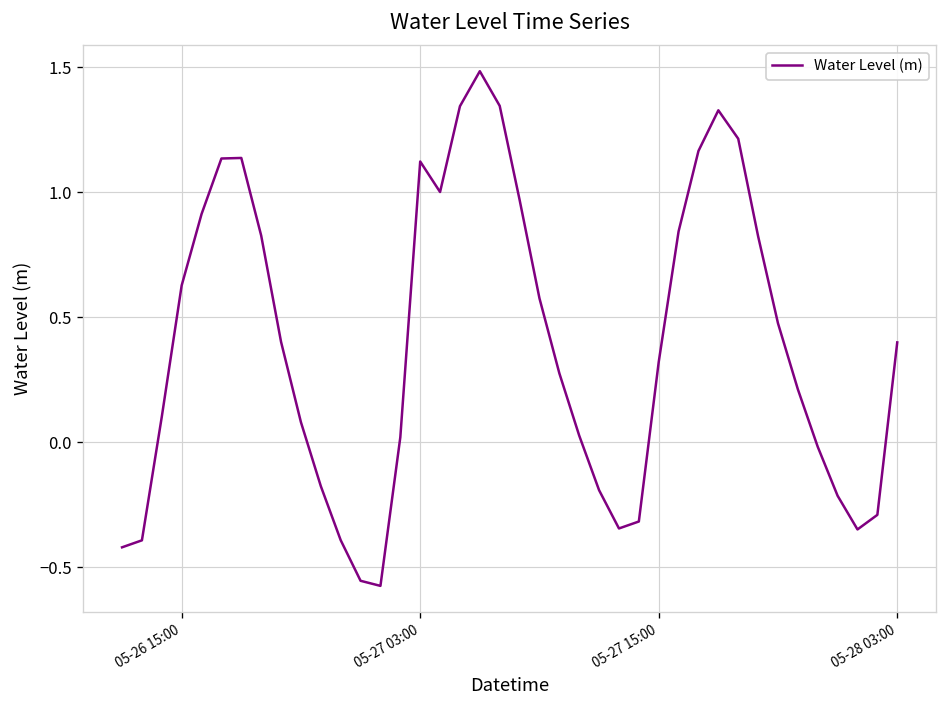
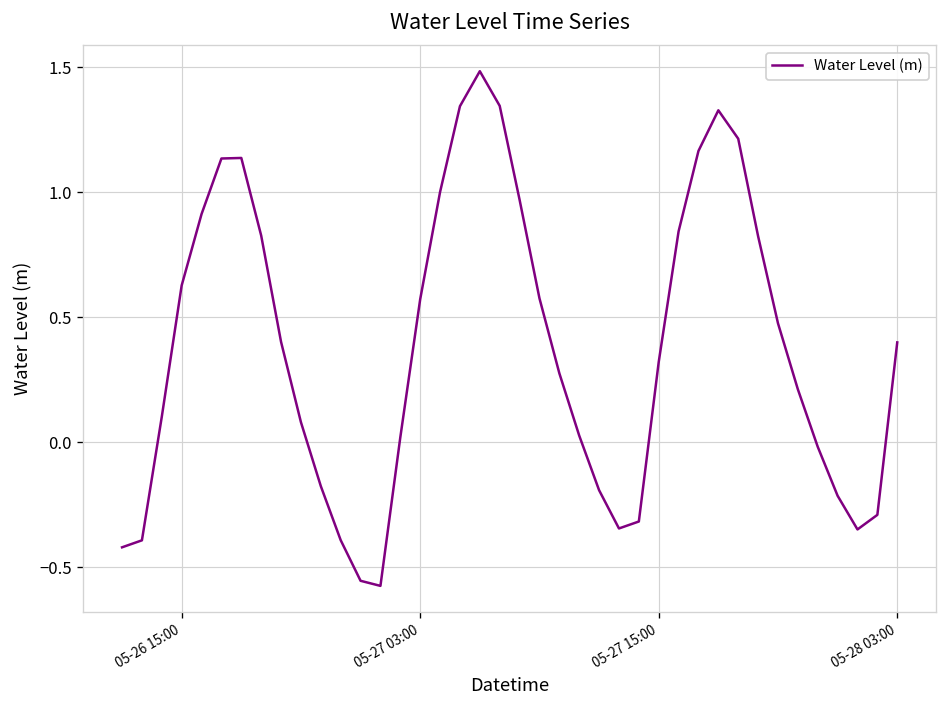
05-27 03:00: 1.12 -> 0.57
